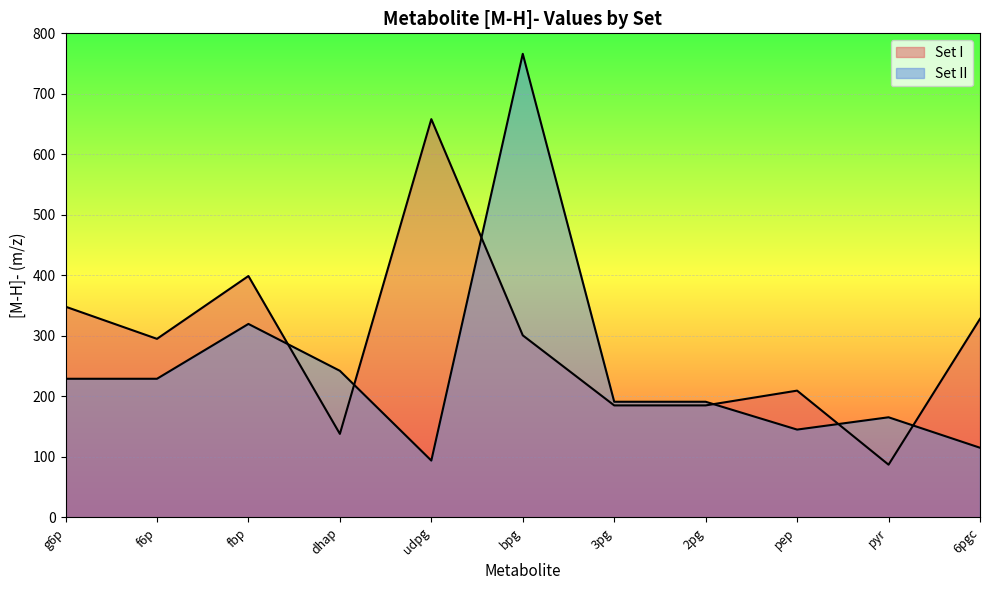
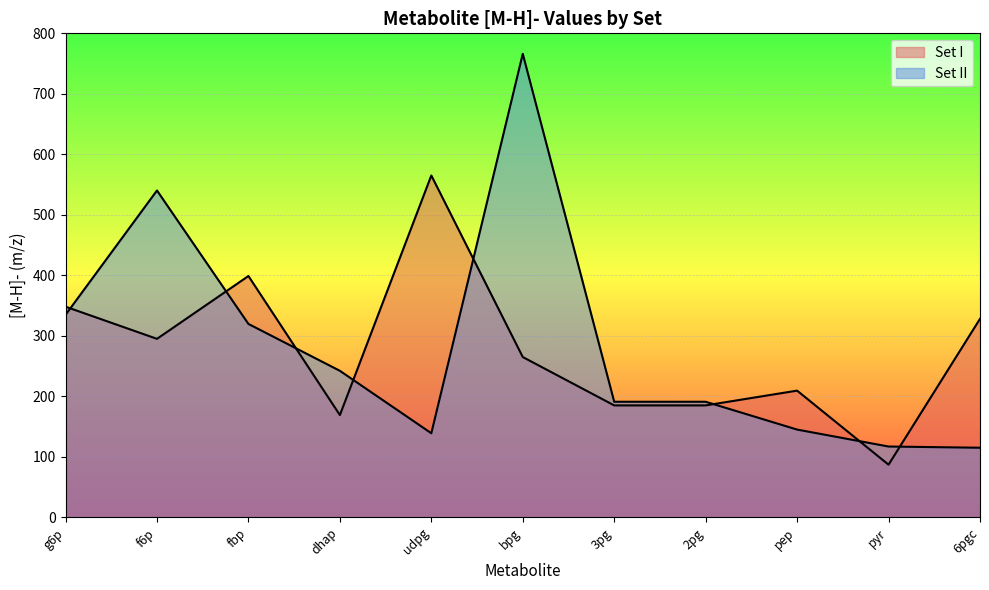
Set II, g6p: 230 -> 330
Set II, f6p: 230 -> 540
Set I, dhap: 140 -> 170
Set I, udpg: 660 -> 570
Set II, udpg: 90 -> 140
Set I, bpg: 300 -> 260
Set II, pyr: 170 -> 120
